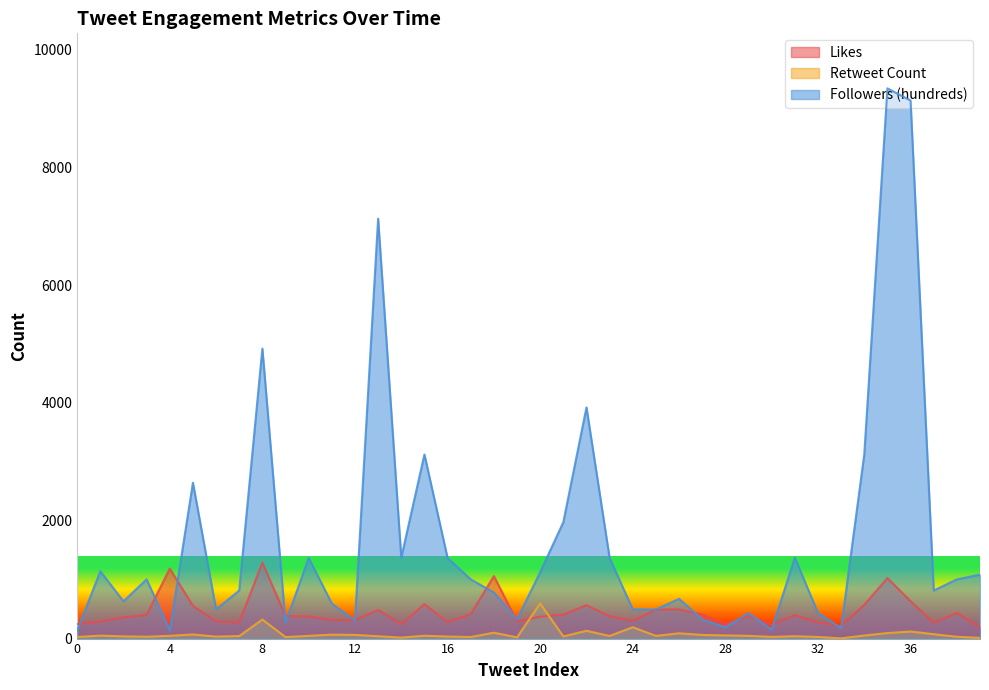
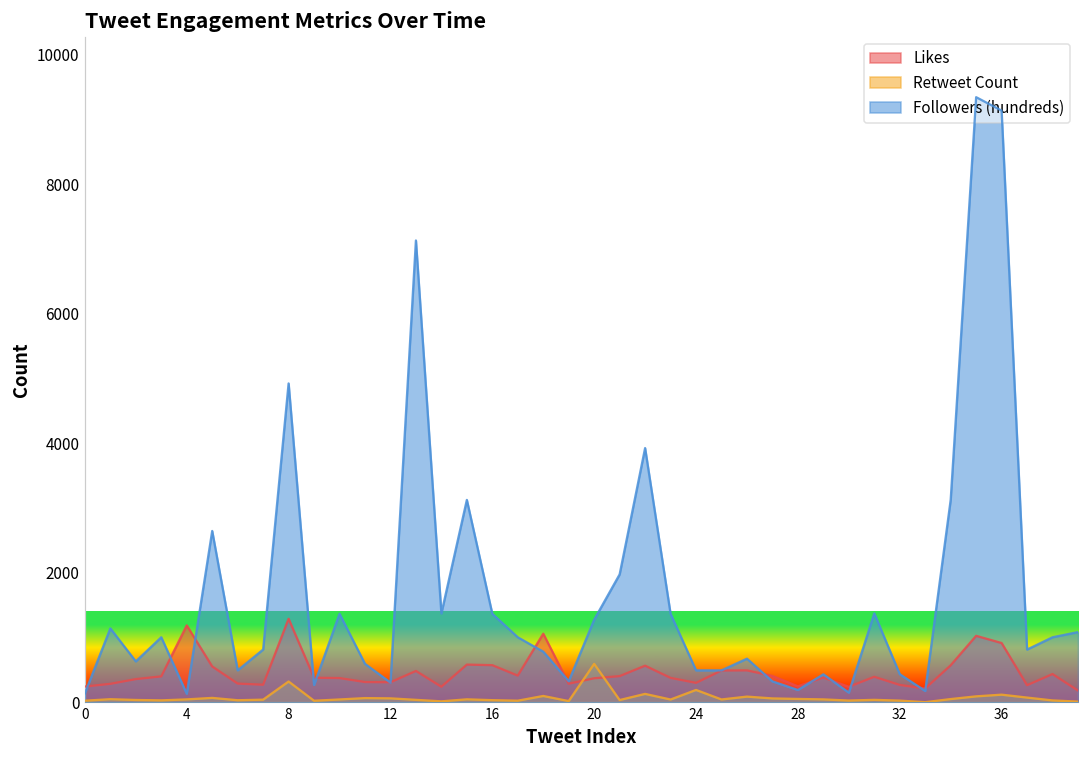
Likes, 16: 300 -> 600
Followers (hundreds), 20: 1100 -> 1300
Likes, 36: 600 -> 900
